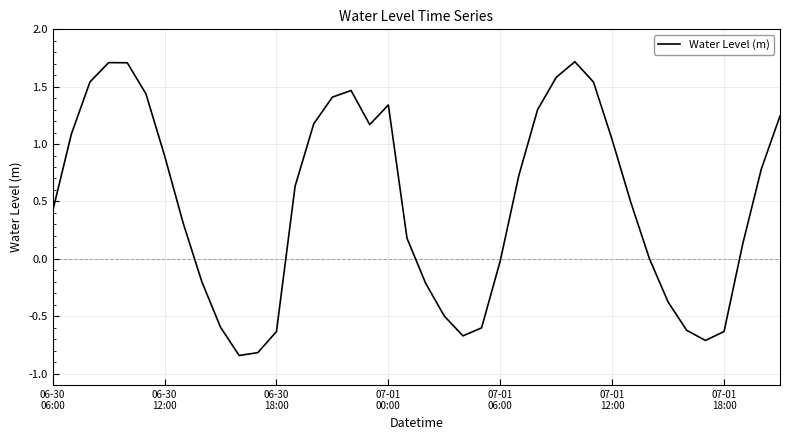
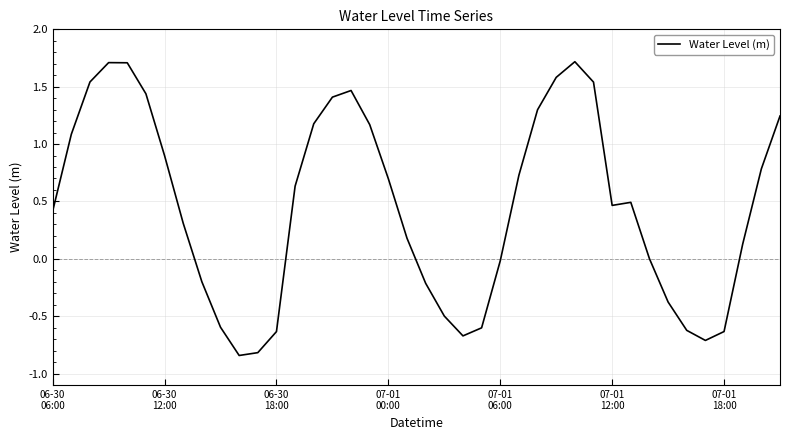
07-01 00:00: 1.34 -> 0.70
07-01 12:00: 1.04 -> 0.47
